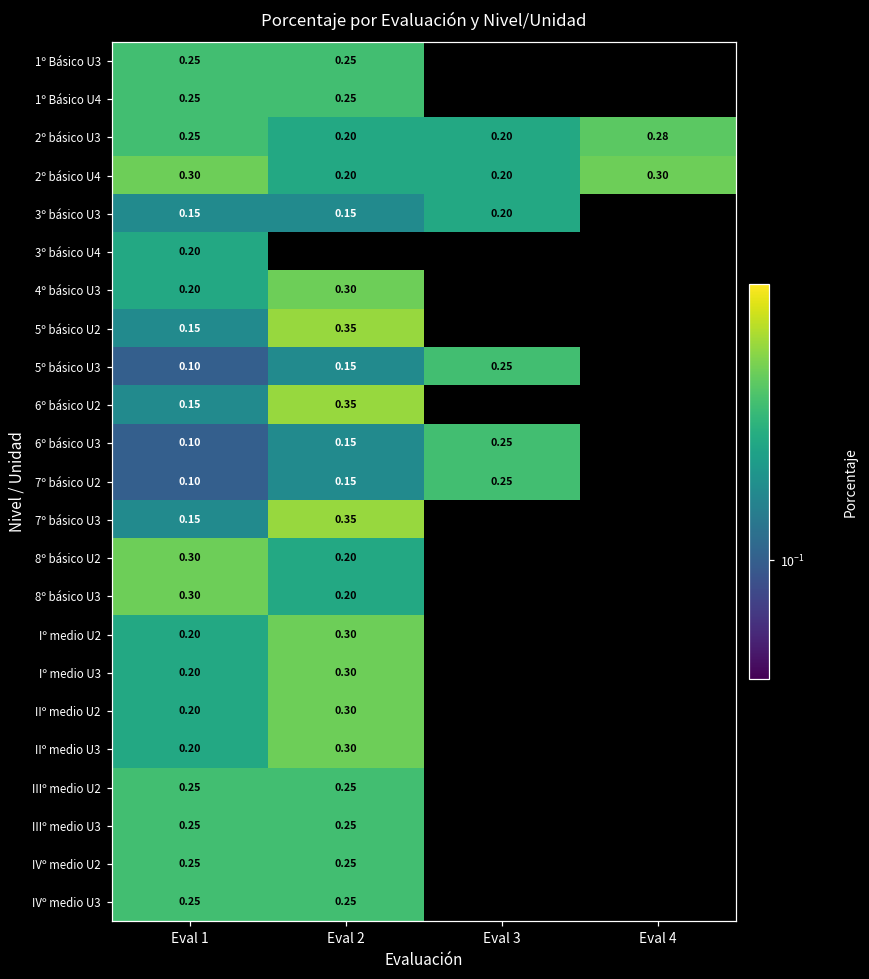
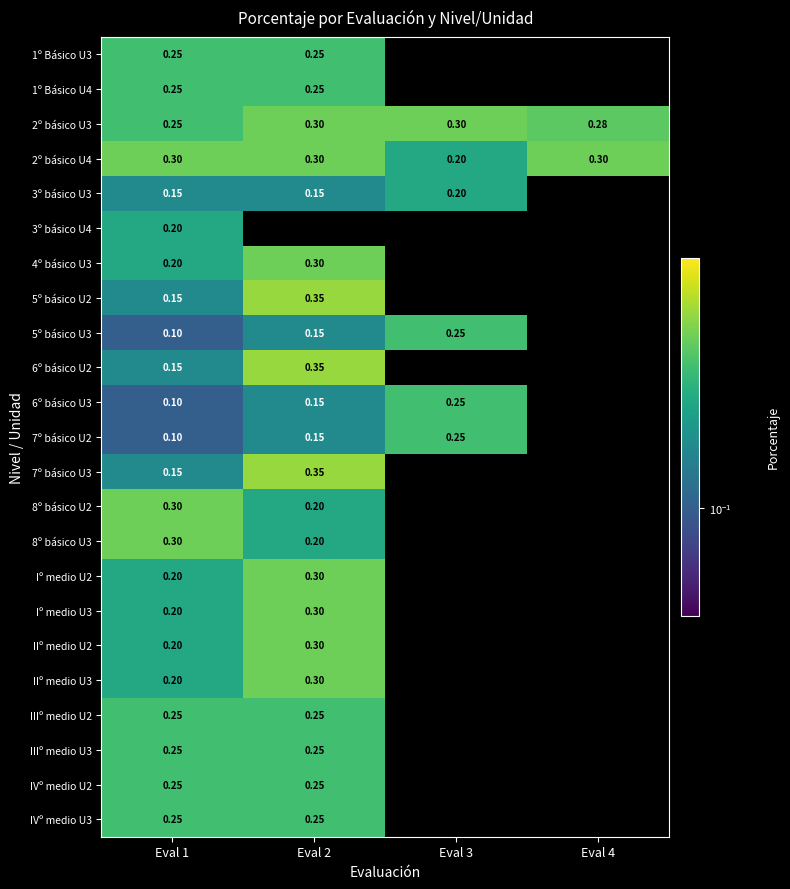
2º básico U3, Eval 2: 0.20 -> 0.30
2º básico U3, Eval 3: 0.20 -> 0.30
2º básico U4, Eval 2: 0.20 -> 0.30
